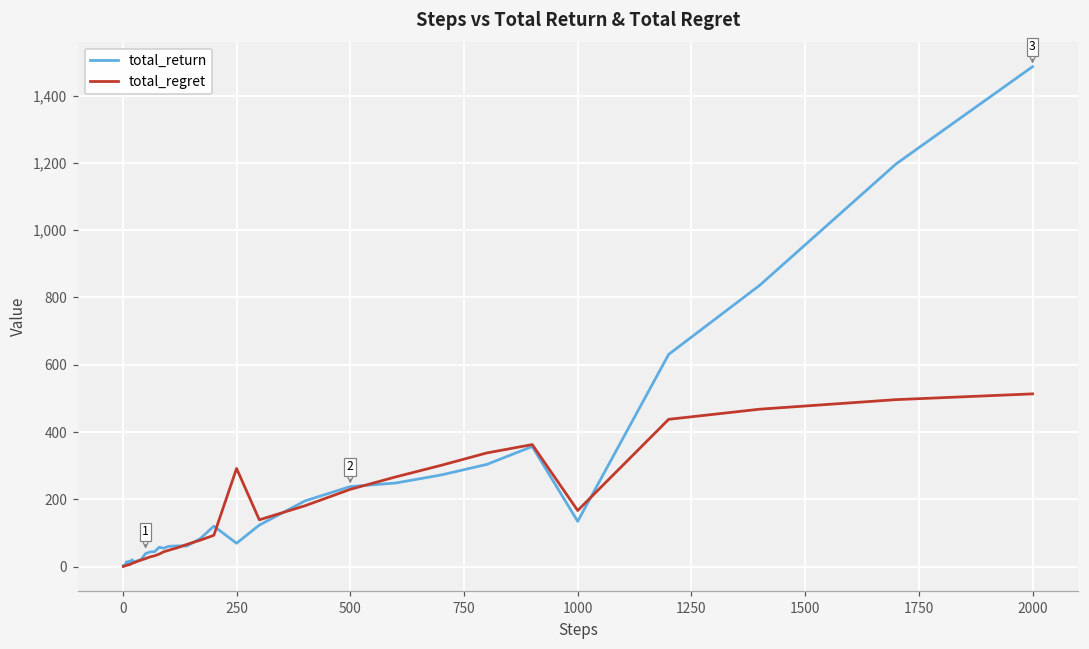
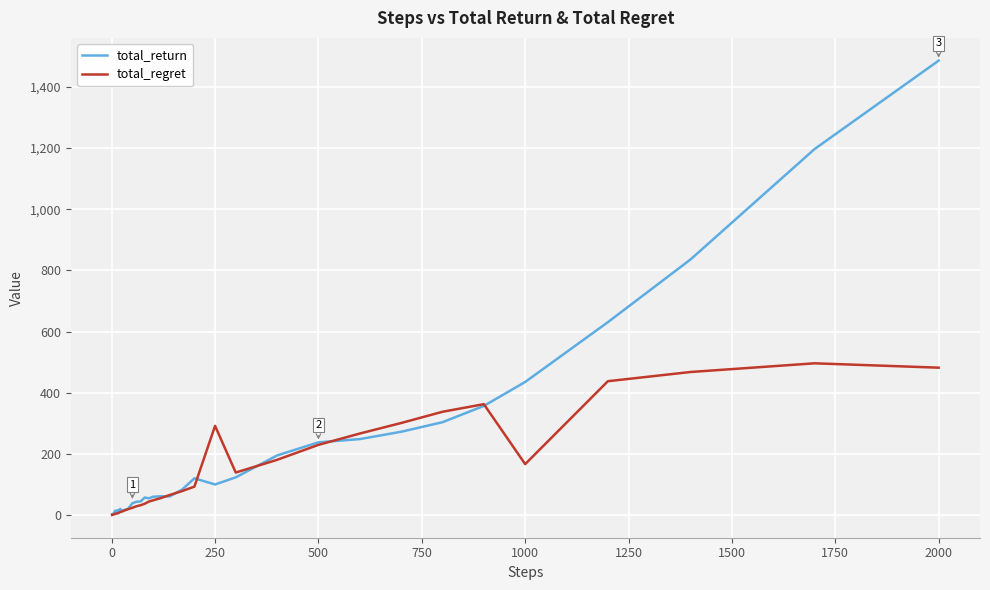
total_return, 250: 70 -> 100
total_return, 1000: 130 -> 440
total_regret, 2000: 510 -> 480
